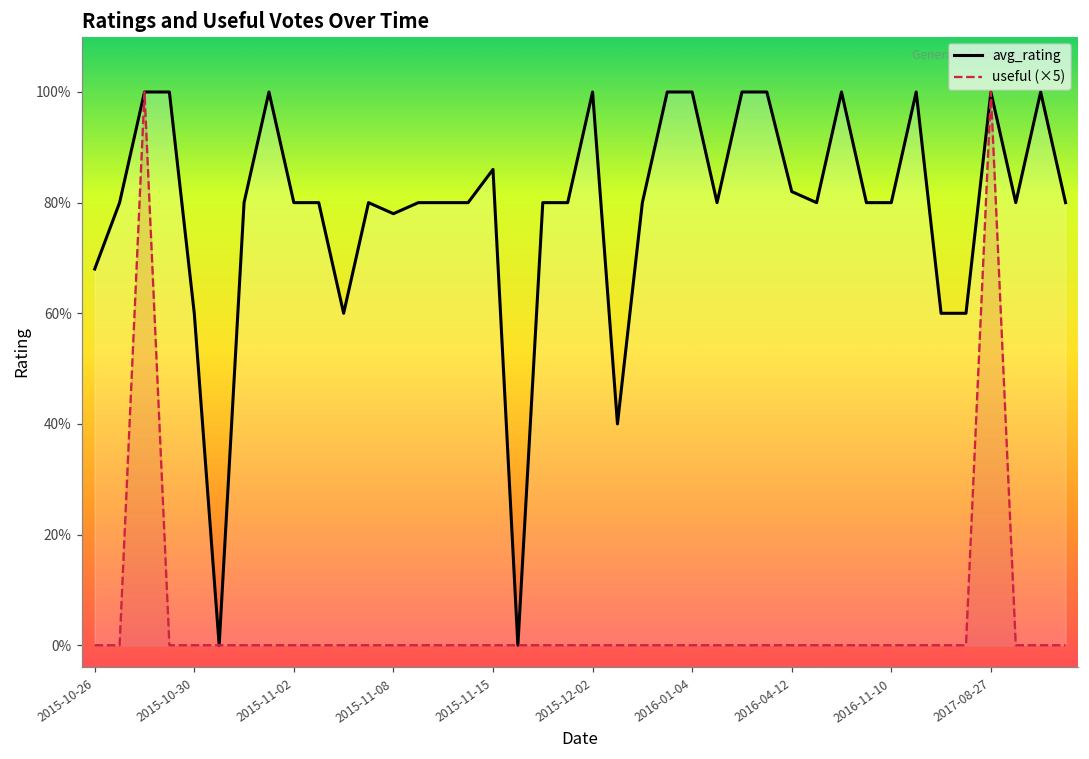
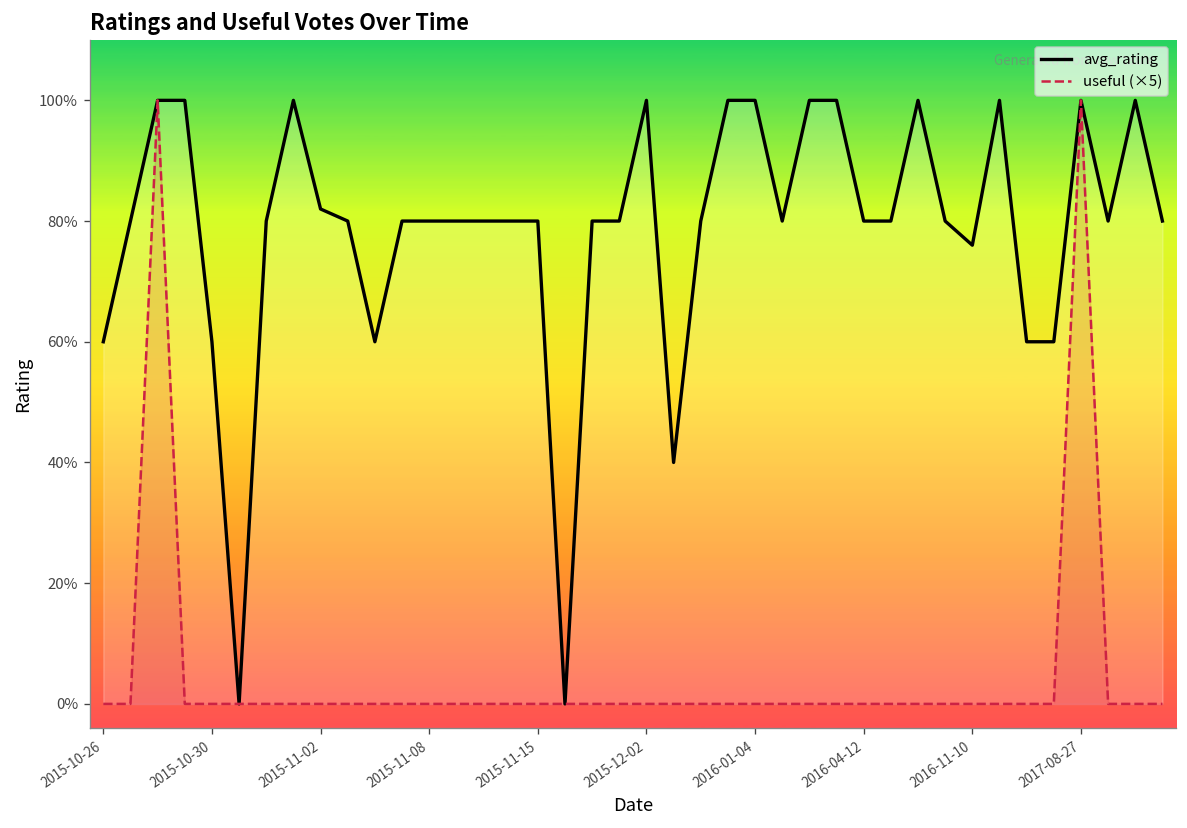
avg_rating, 2015-10-26: 68% -> 60%
avg_rating, 2015-11-02: 80% -> 82%
avg_rating, 2015-11-08: 78% -> 80%
avg_rating, 2015-11-15: 86% -> 80%
avg_rating, 2016-04-12: 82% -> 80%
avg_rating, 2016-11-10: 80% -> 76%
